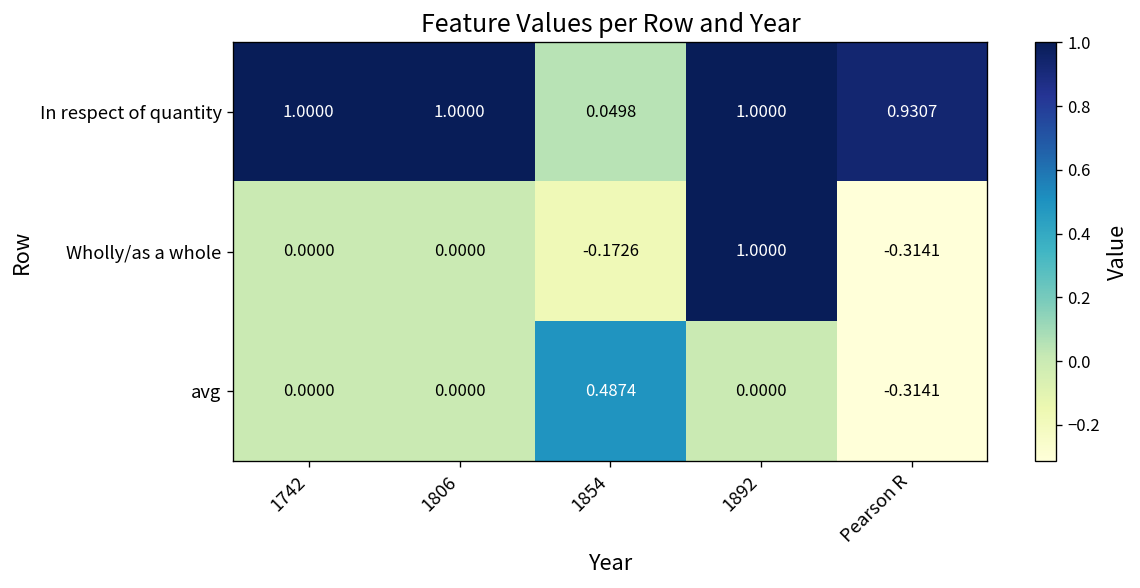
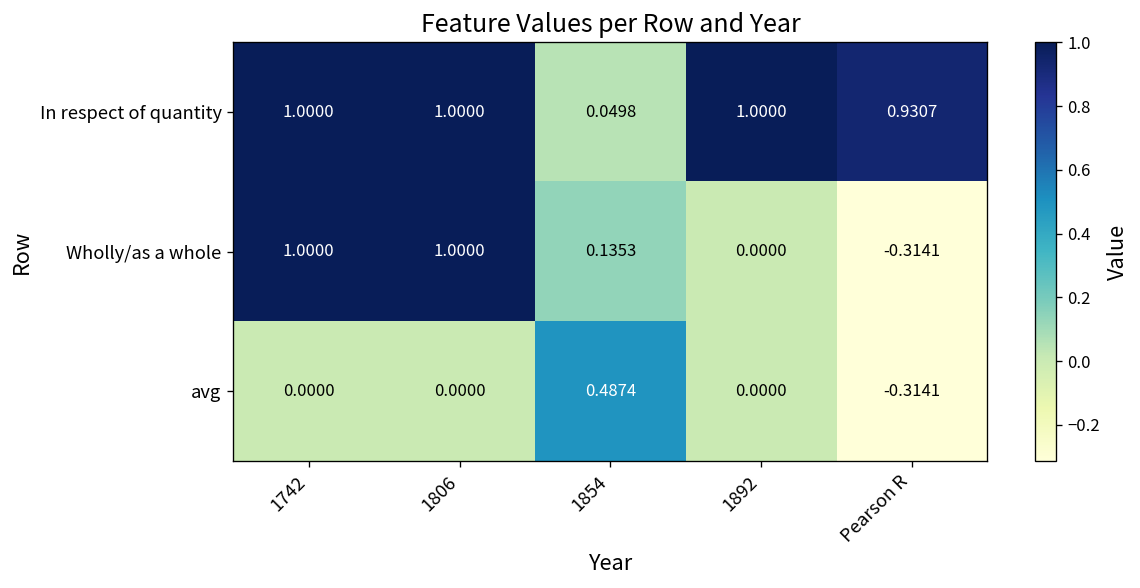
Wholly/as a whole, 1742: 0.0000 -> 1.0000
Wholly/as a whole, 1806: 0.0000 -> 1.0000
Wholly/as a whole, 1854: -0.1726 -> 0.1353
Wholly/as a whole, 1892: 1.0000 -> 0.0000
